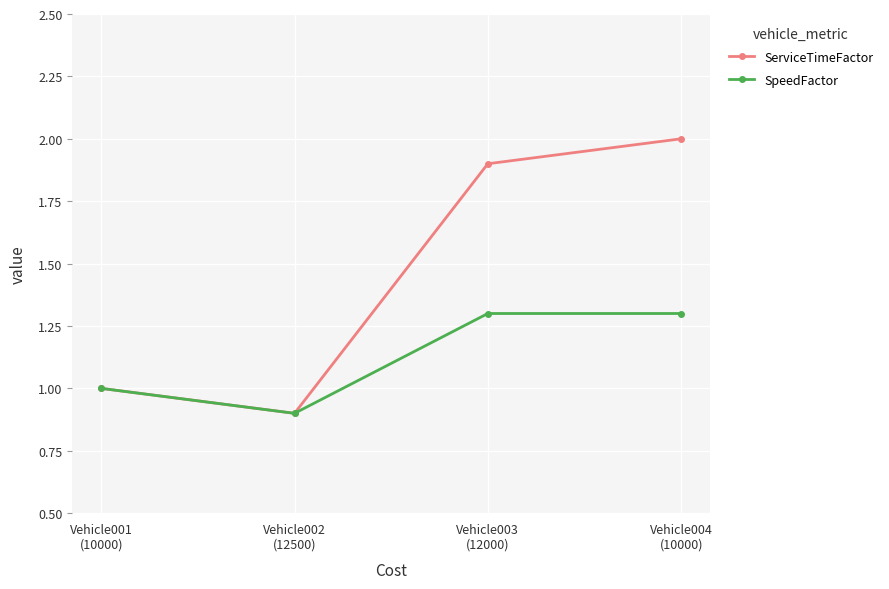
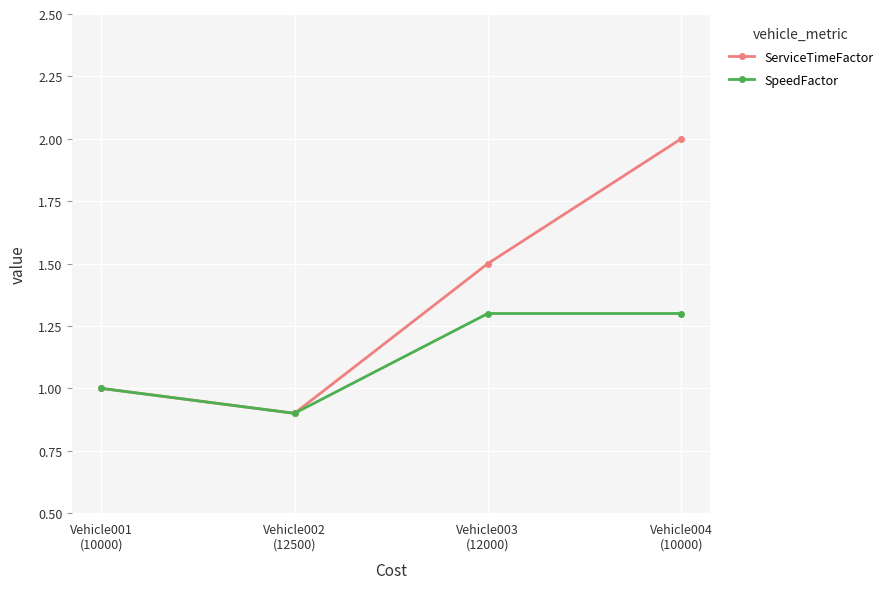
ServiceTimeFactor, Vehicle003 (12000): 1.9 -> 1.5
